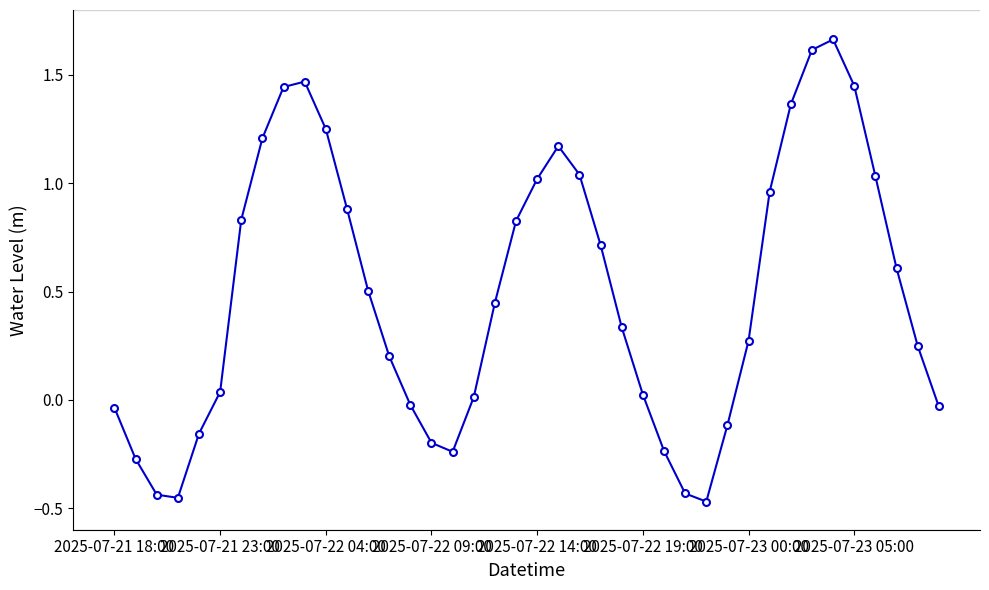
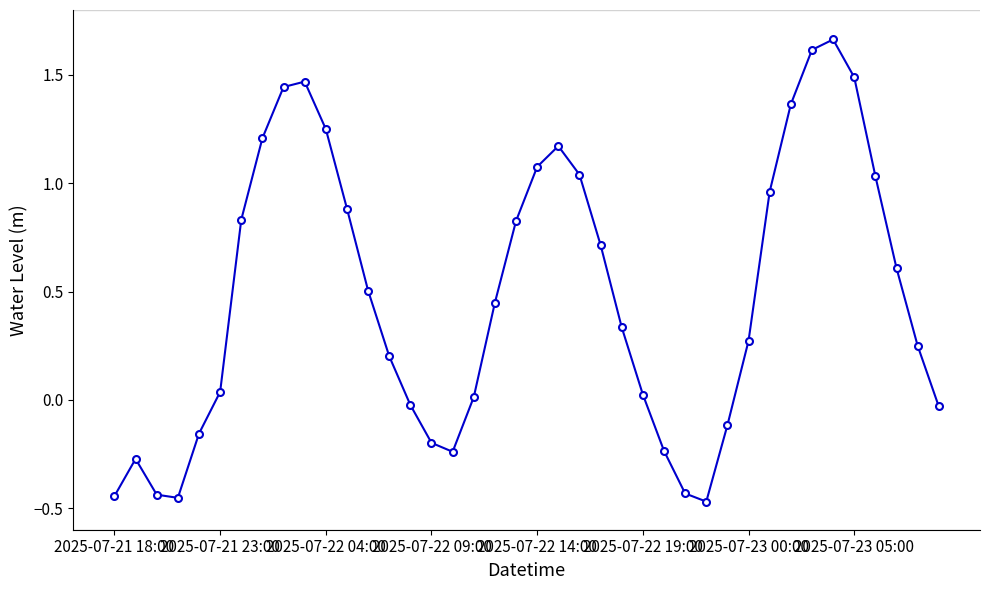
2025-07-21 18:00: -0.04 -> -0.44
2025-07-22 14:00: 1.02 -> 1.08
2025-07-23 05:00: 1.45 -> 1.49
